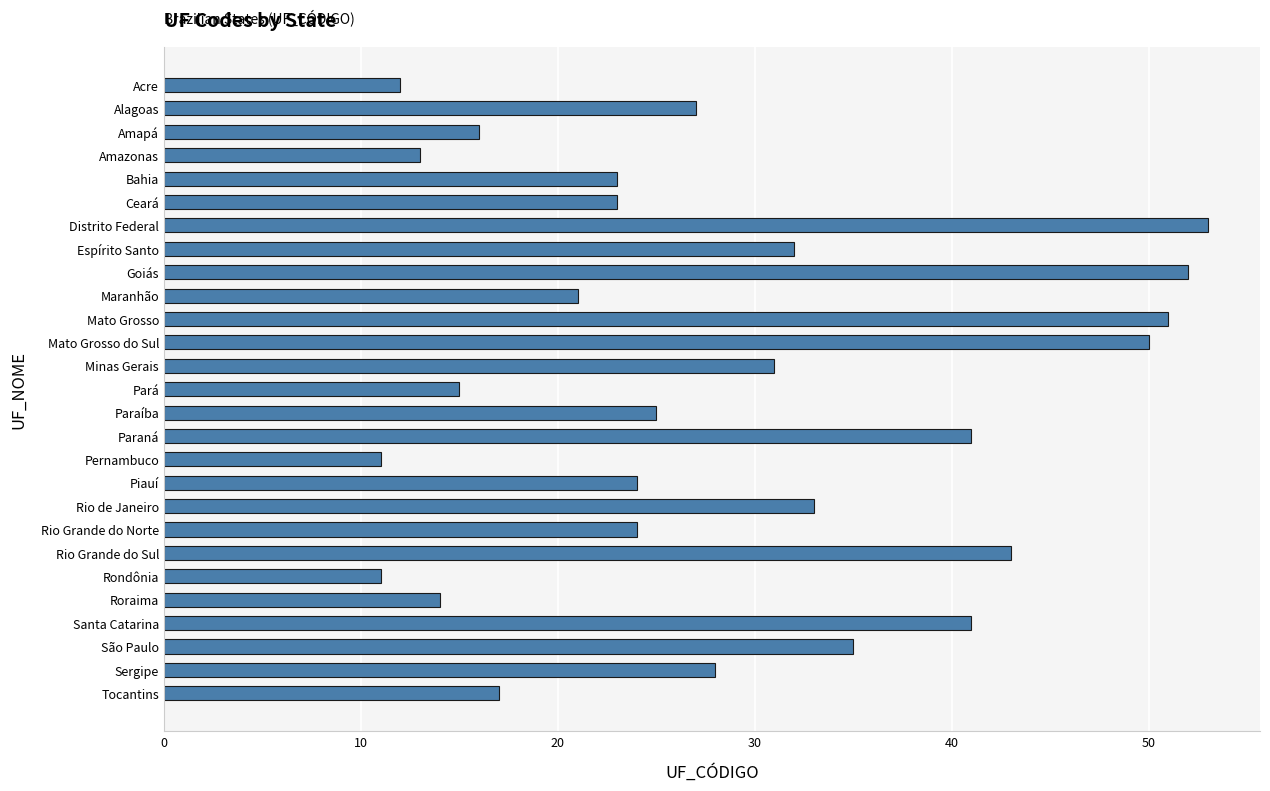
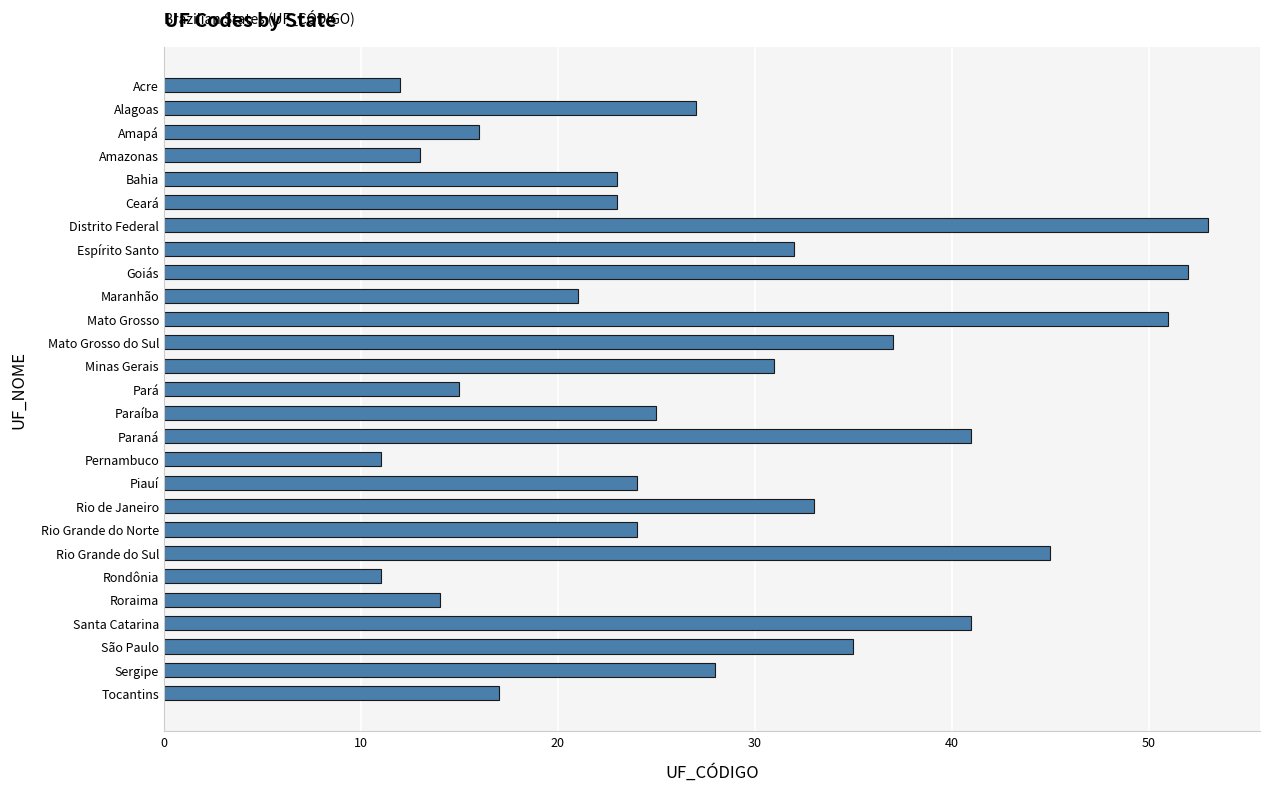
Mato Grosso do Sul: 50 -> 37
Rio Grande do Sul: 43 -> 45
